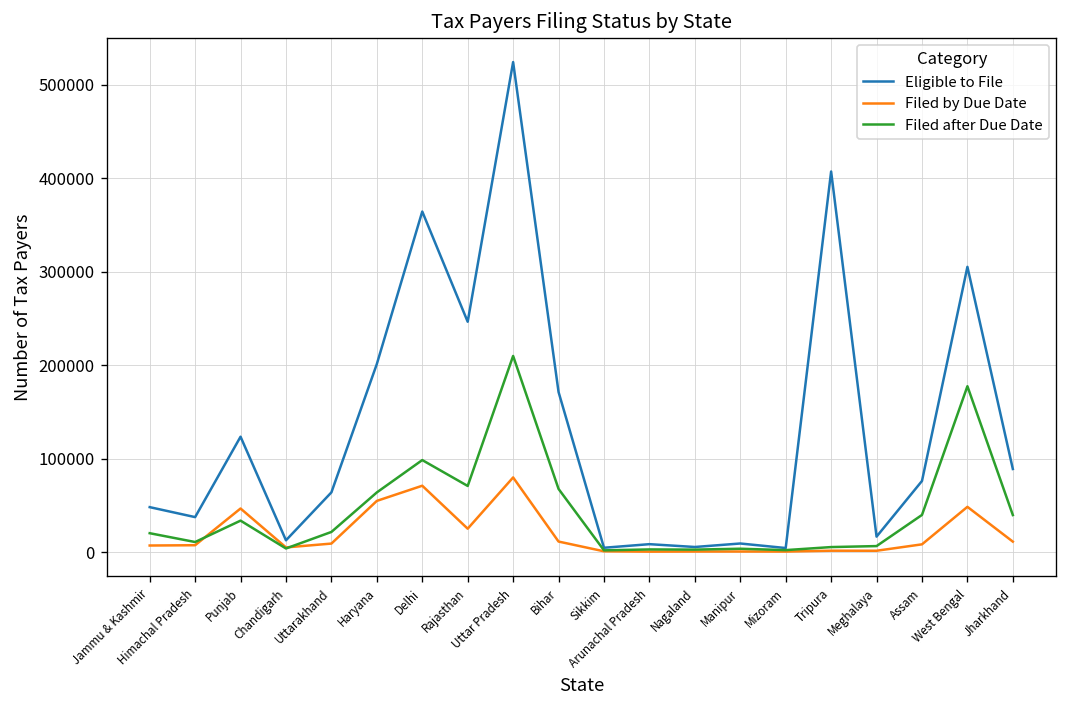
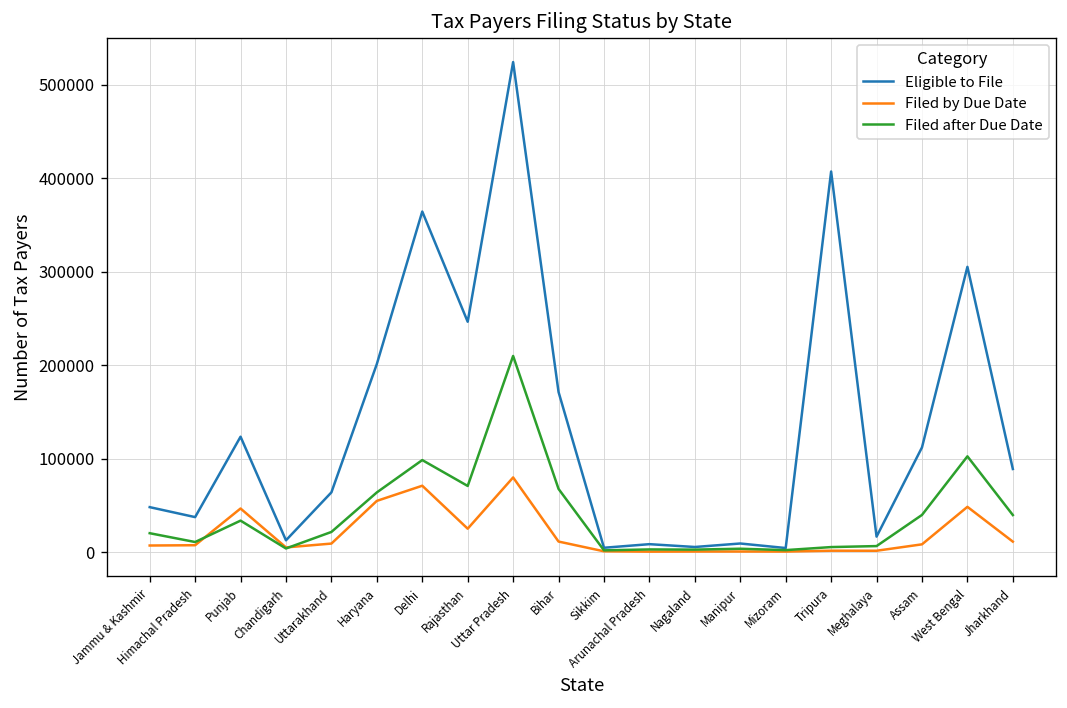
Eligible to File, Assam: 80000 -> 110000
Filed after Due Date, West Bengal: 180000 -> 100000
